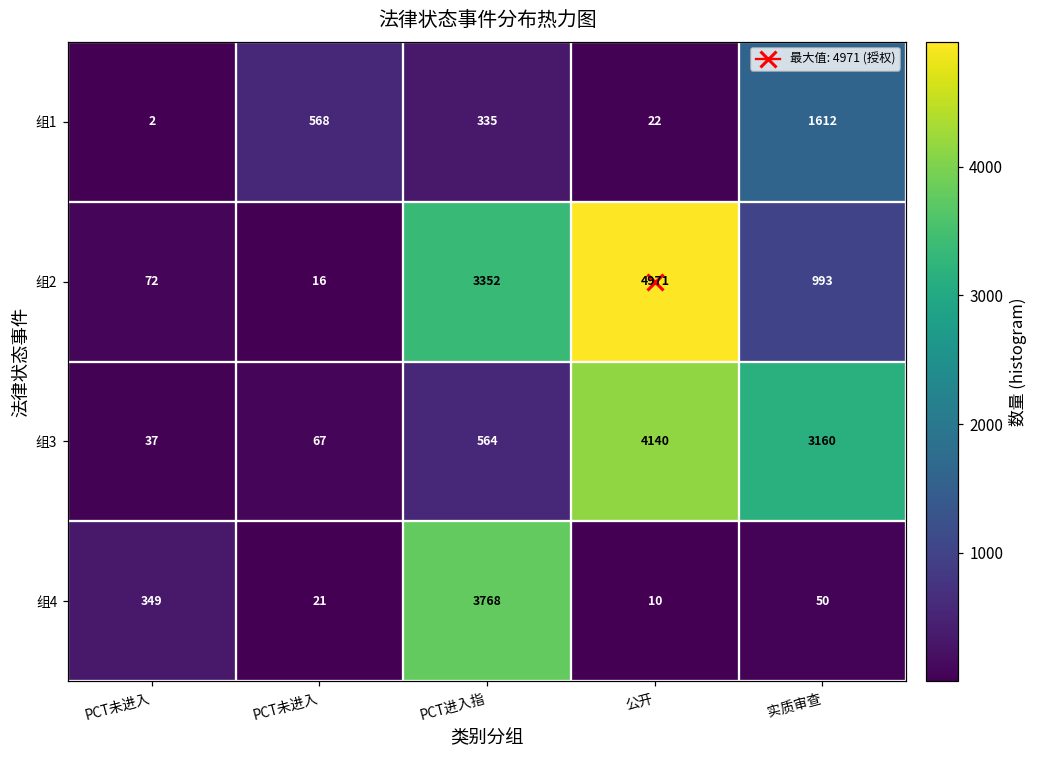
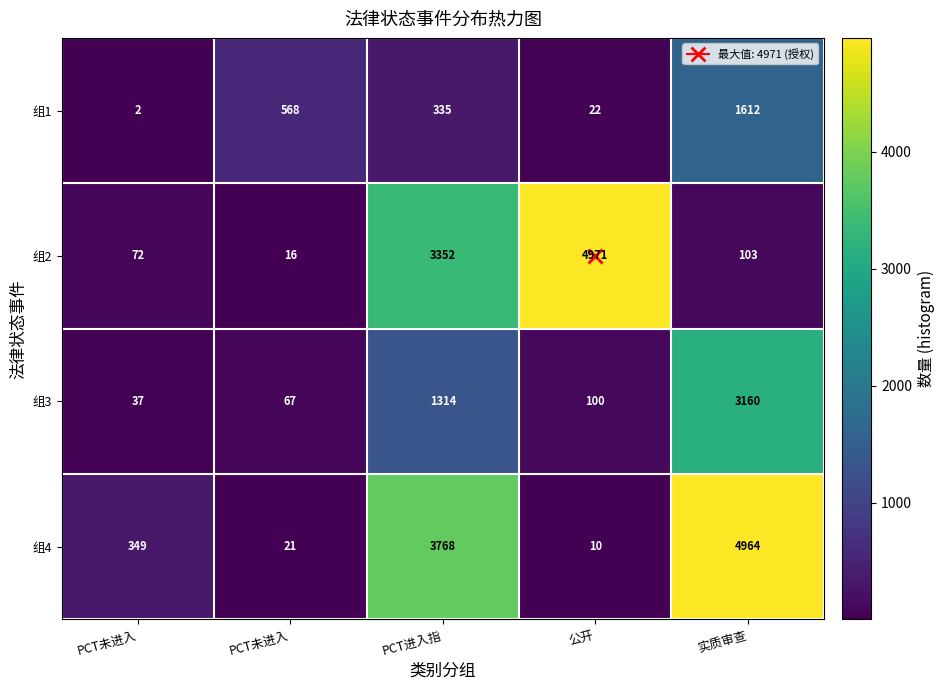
组2, 实质审查: 993 -> 103
组3, PCT进入指: 564 -> 1314
组3, 公开: 4140 -> 100
组4, 实质审查: 50 -> 4964
